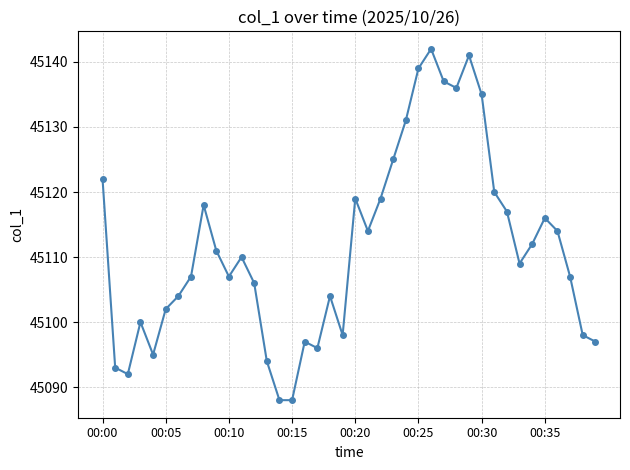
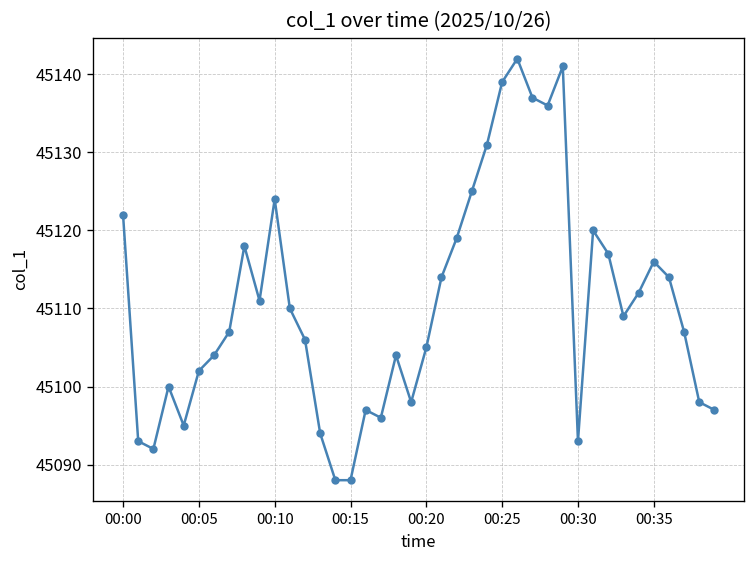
00:10: 45107 -> 45124
00:20: 45119 -> 45105
00:30: 45135 -> 45093
